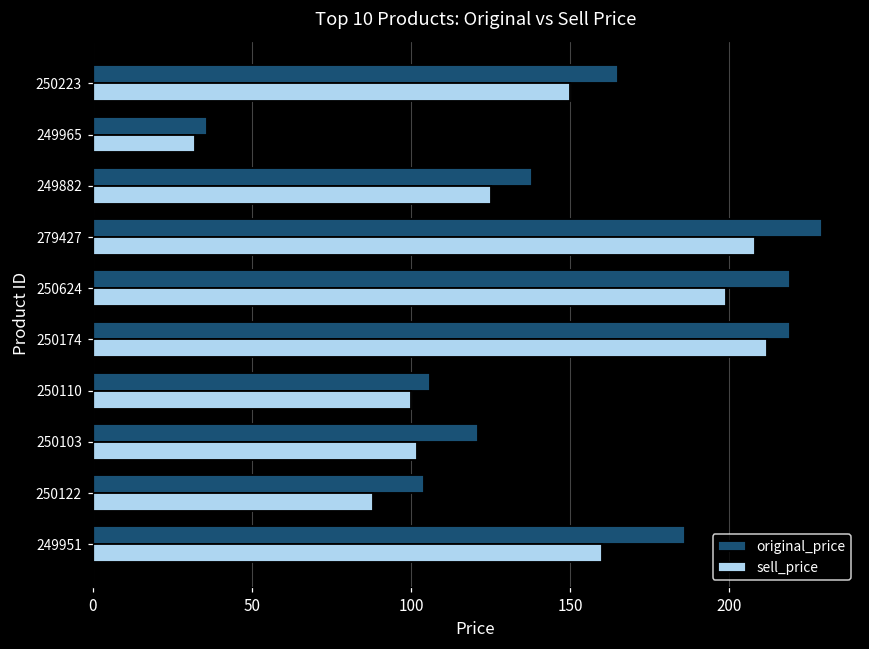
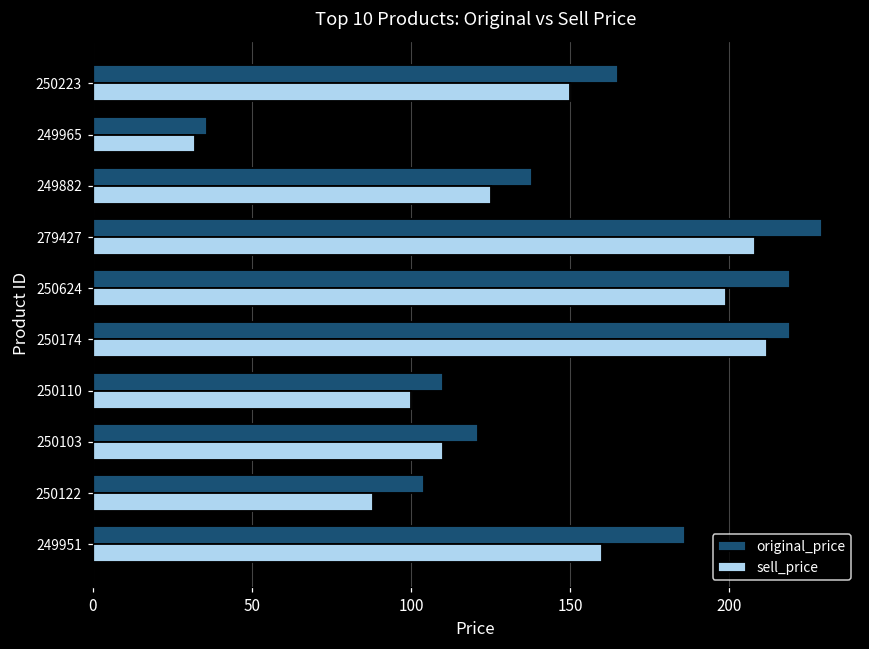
original_price, 250110: 106 -> 110
sell_price, 250103: 102 -> 110
